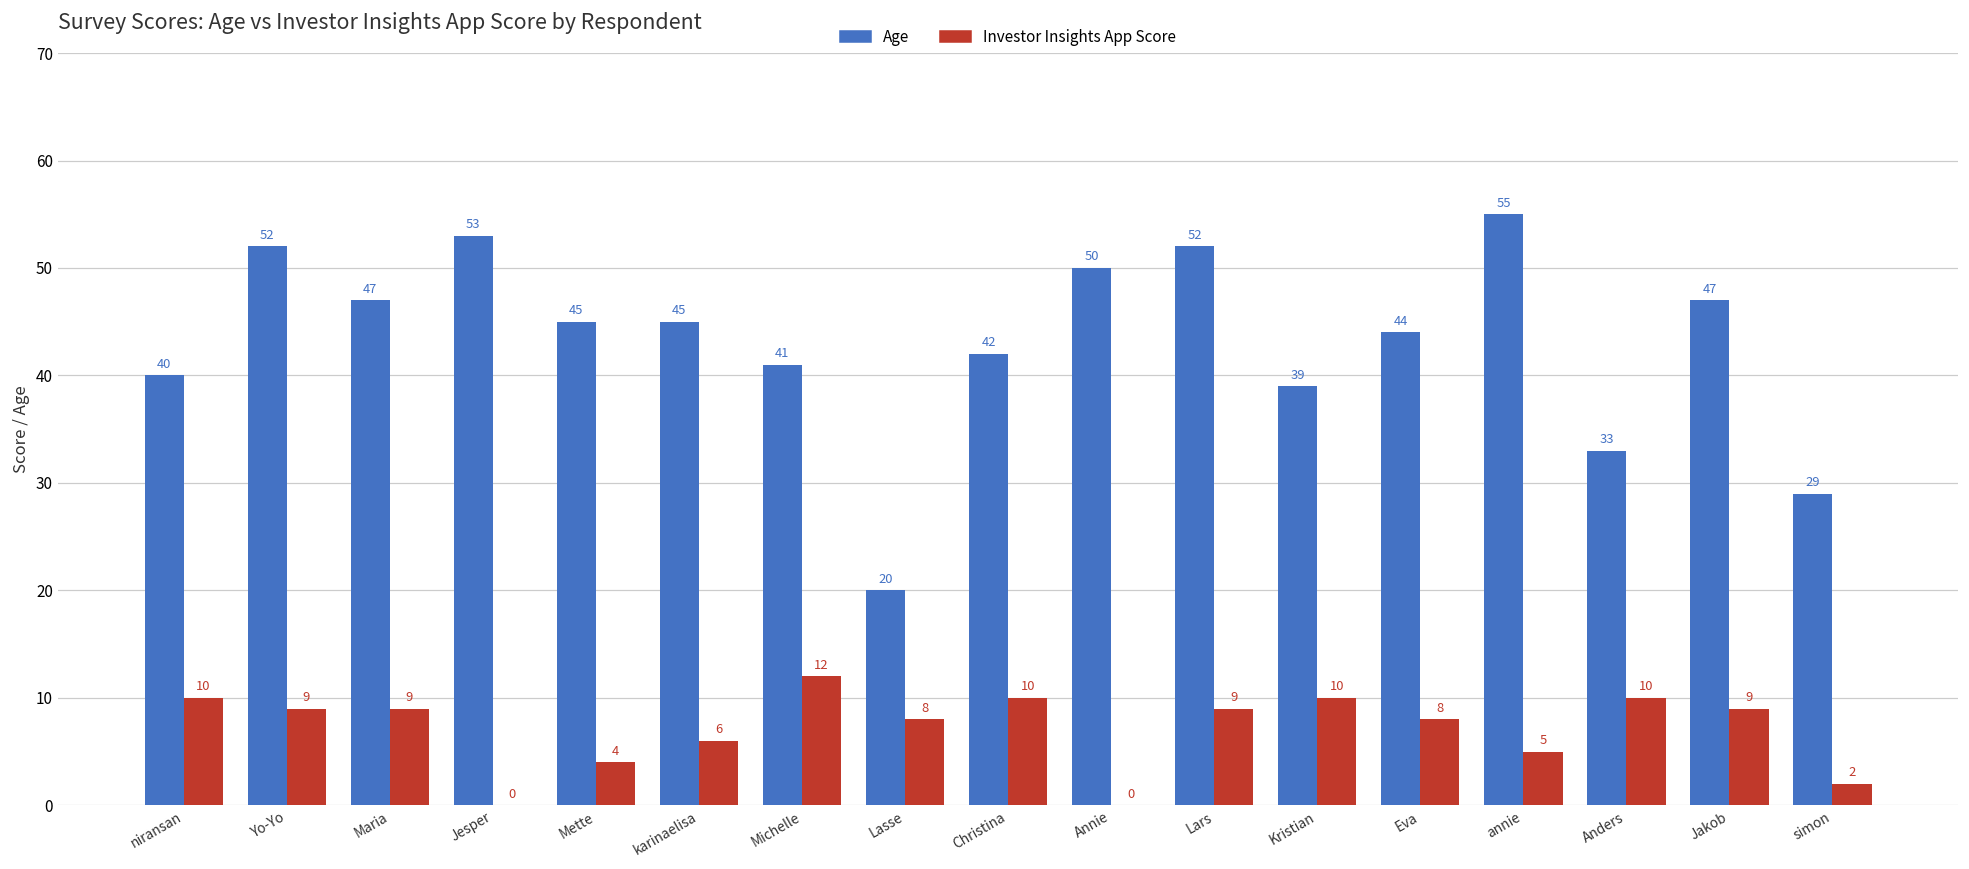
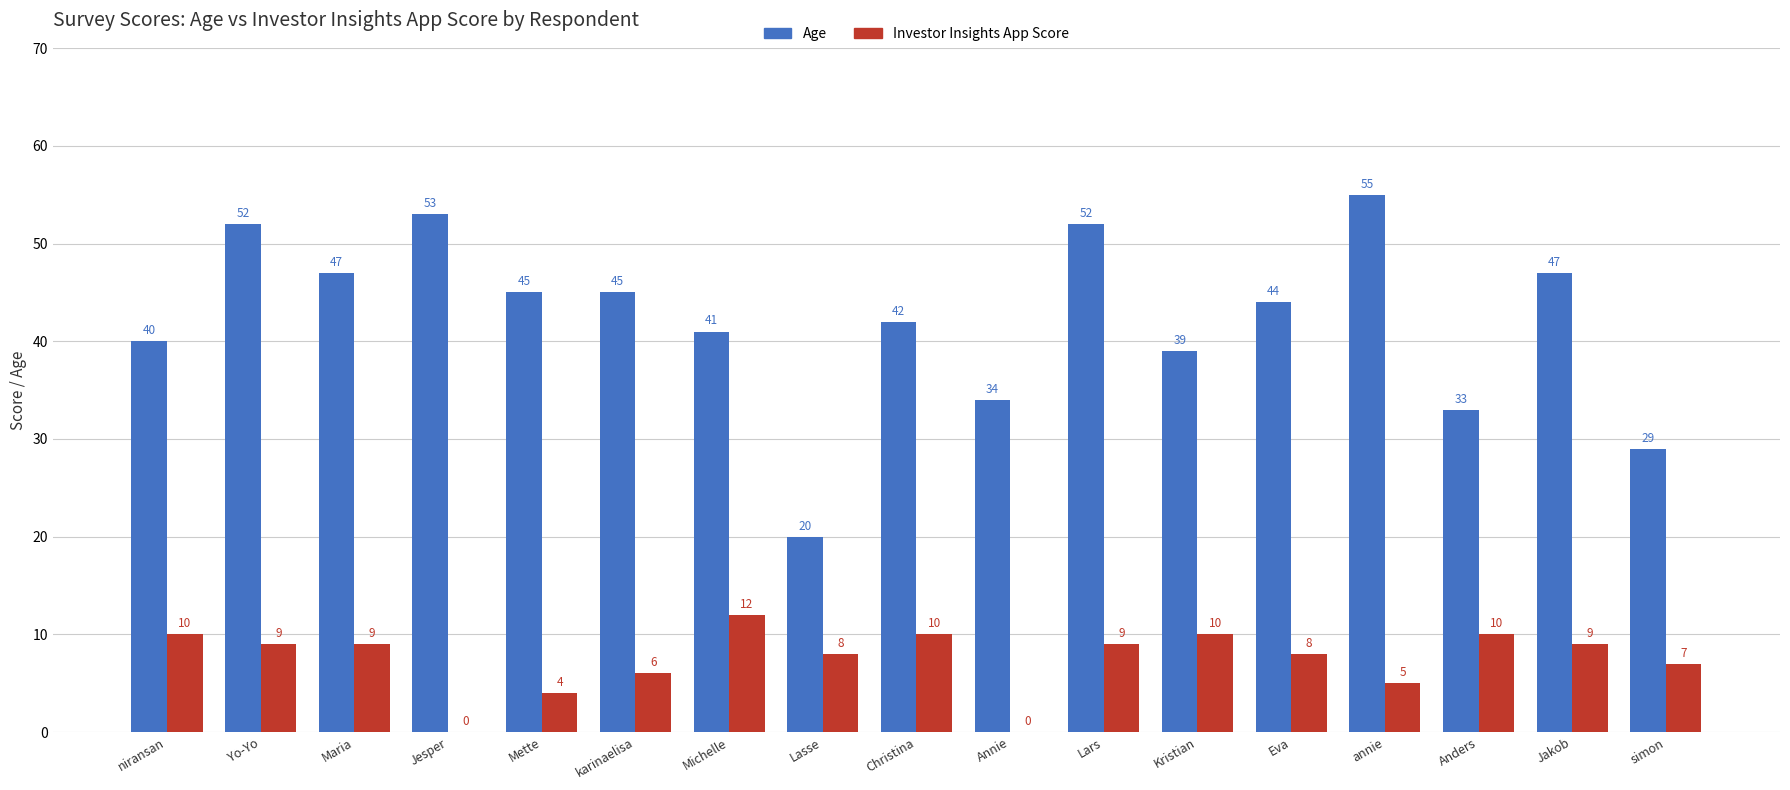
Age, Annie: 50 -> 34
Investor Insights App Score, simon: 2 -> 7
